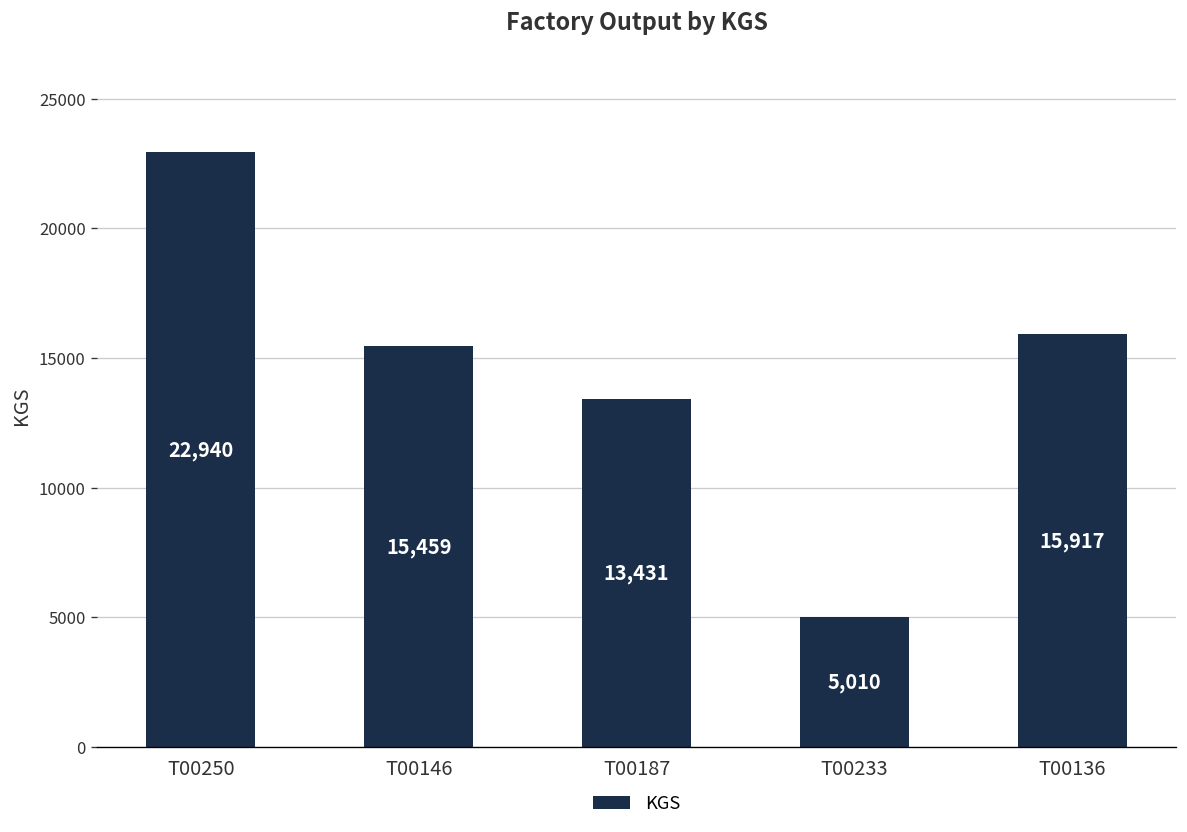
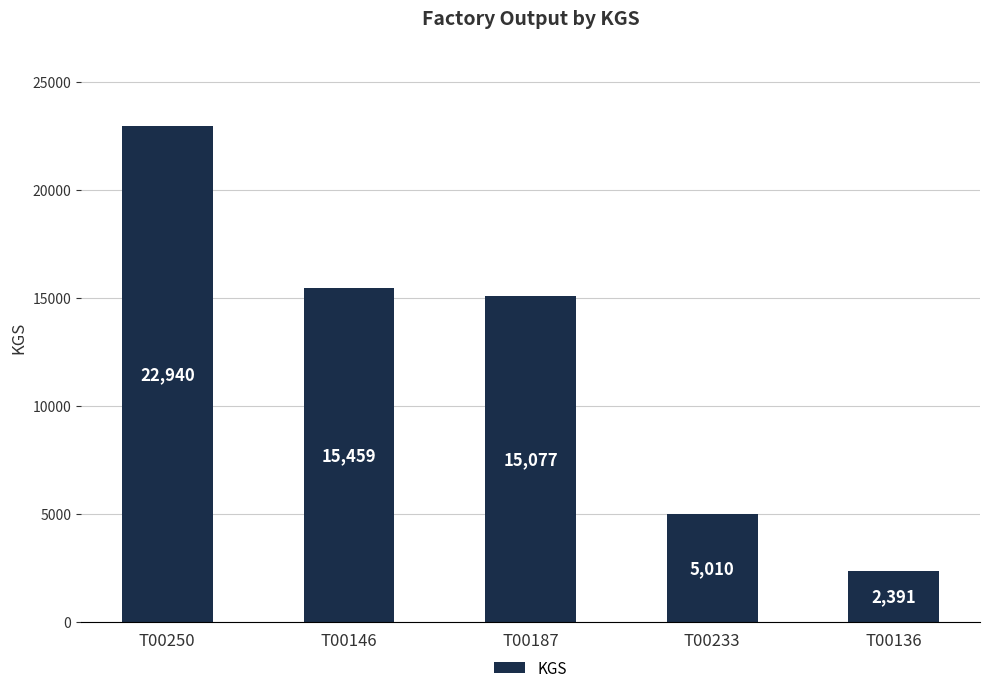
T00187: 13,431 -> 15,077
T00136: 15,917 -> 2,391
